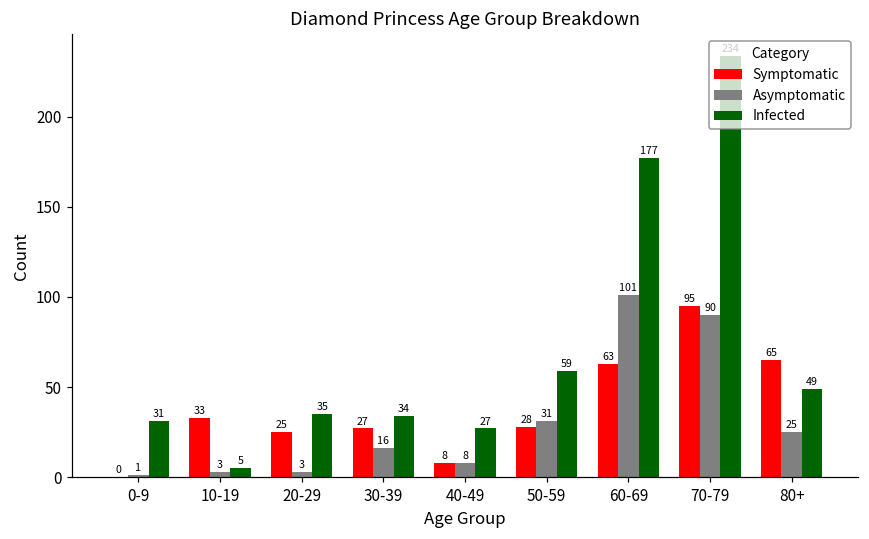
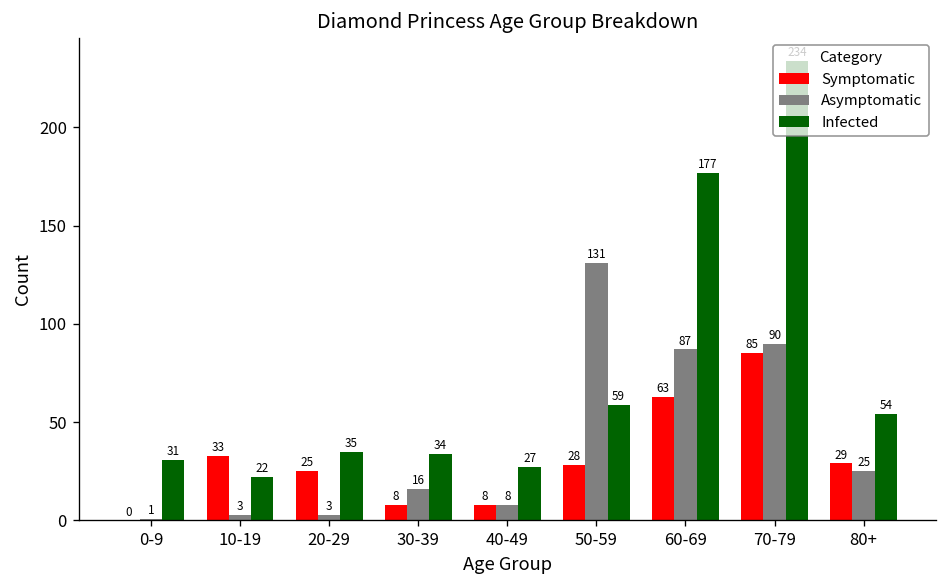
Infected, 10-19: 5 -> 22
Symptomatic, 30-39: 27 -> 8
Asymptomatic, 50-59: 31 -> 131
Asymptomatic, 60-69: 101 -> 87
Symptomatic, 70-79: 95 -> 85
Symptomatic, 80+: 65 -> 29
Infected, 80+: 49 -> 54
